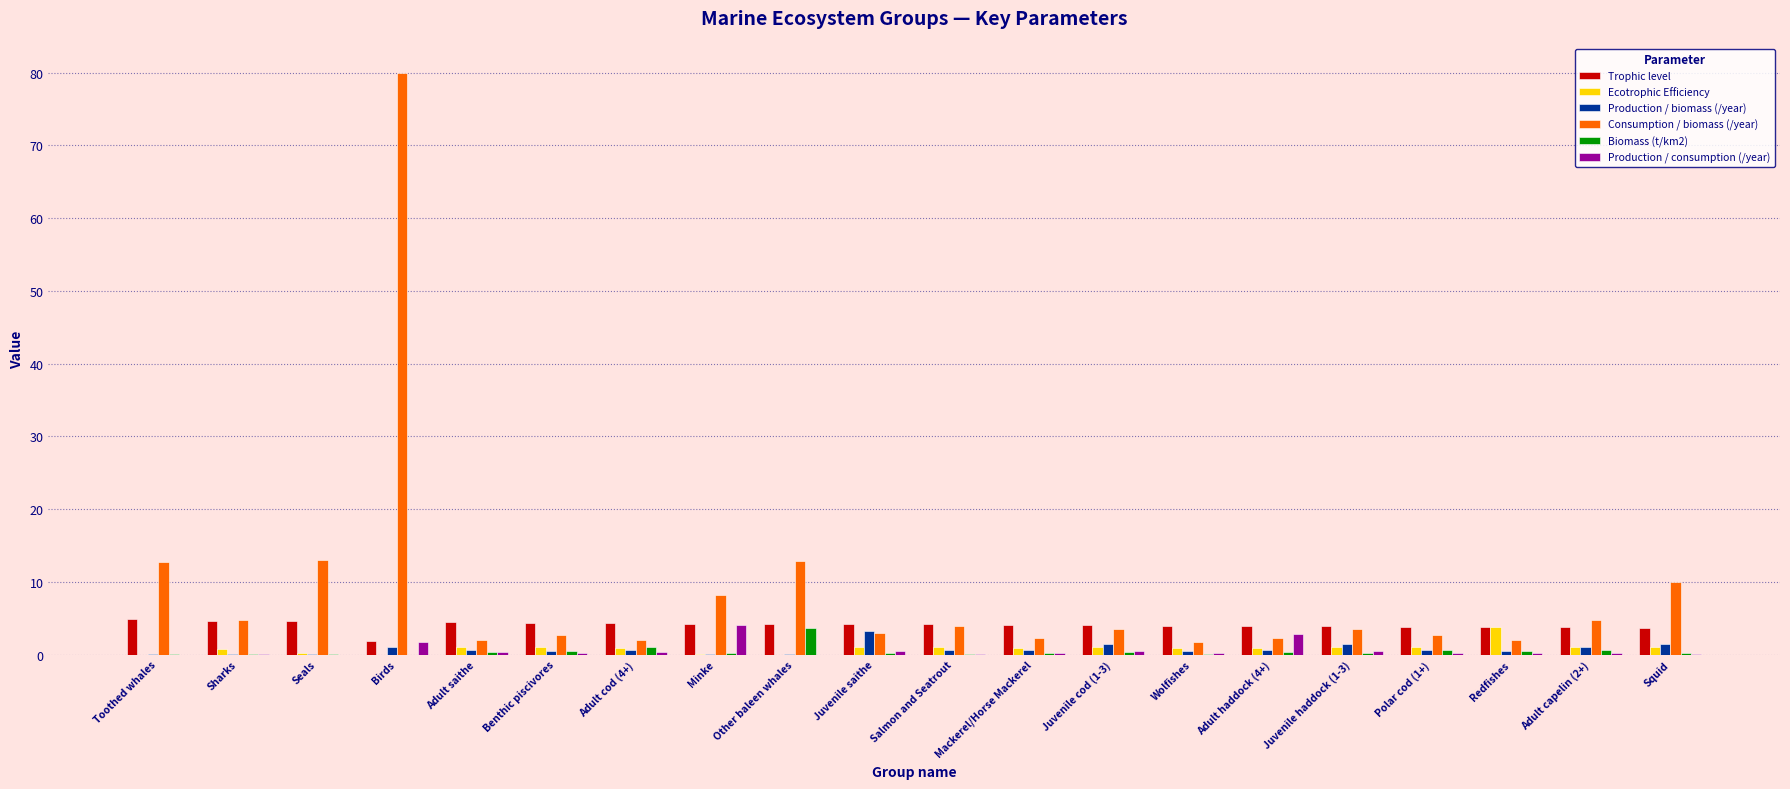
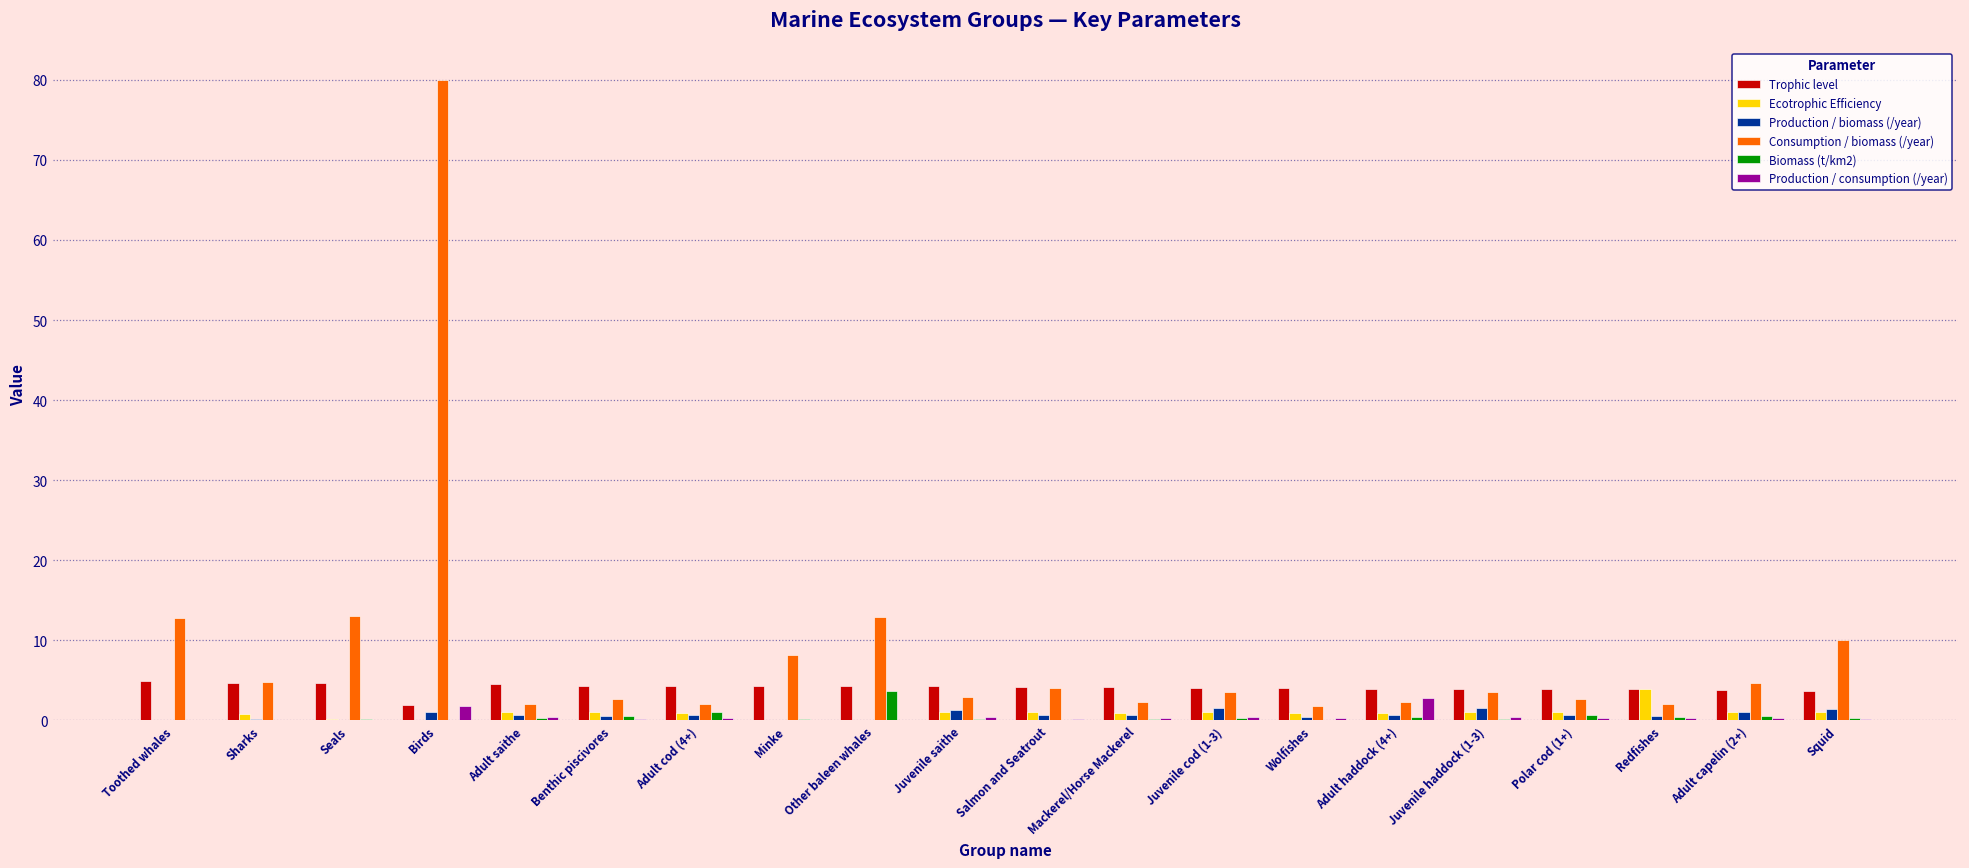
Production / consumption (/year), Minke: 4 -> 0
Production / biomass (/year), Juvenile saithe: 3 -> 1
